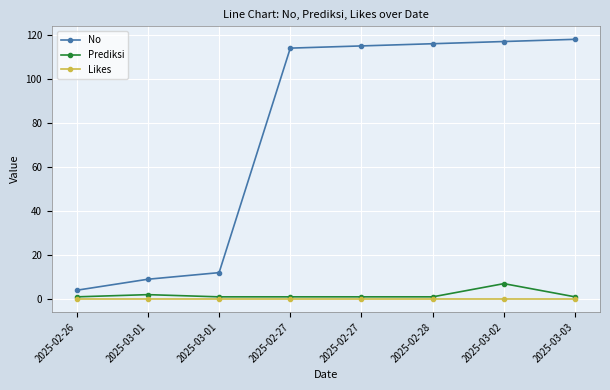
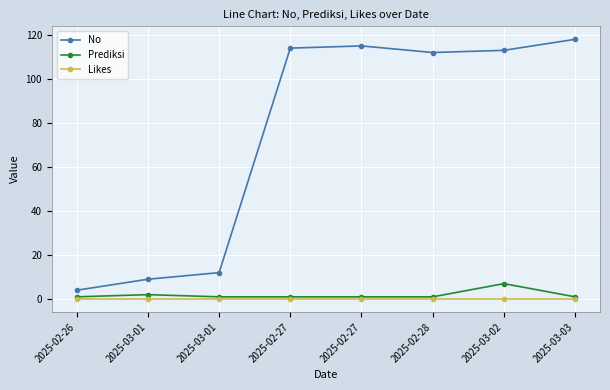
No, 2025-02-28: 116 -> 112
No, 2025-03-02: 117 -> 113
